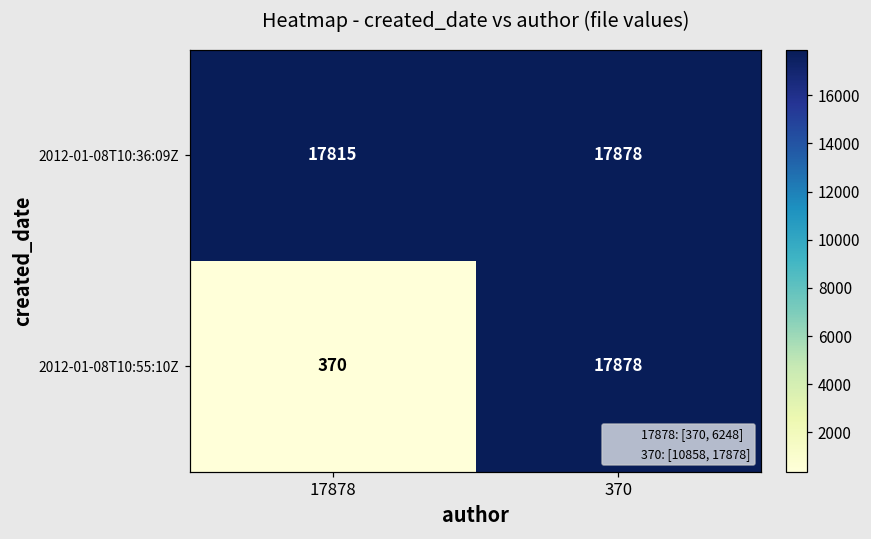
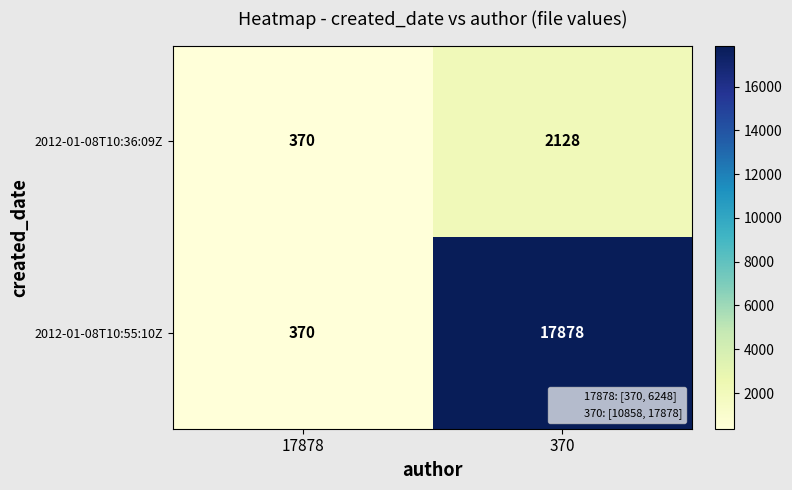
2012-01-08T10:36:09Z, 17878: 17815 -> 370
2012-01-08T10:36:09Z, 370: 17878 -> 2128
